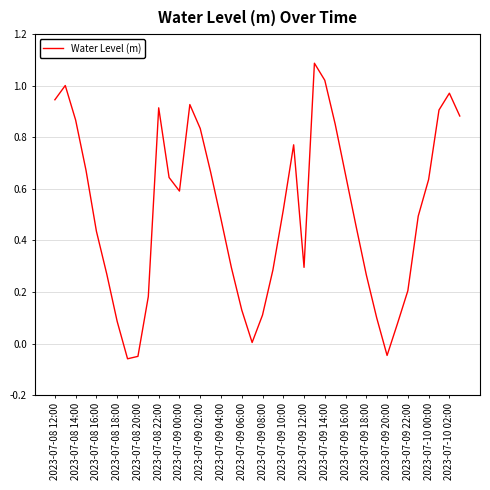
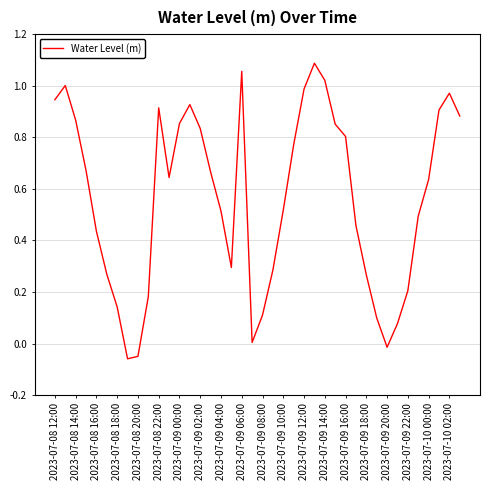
2023-07-08 18:00: 0.09 -> 0.14
2023-07-09 00:00: 0.59 -> 0.85
2023-07-09 04:00: 0.48 -> 0.51
2023-07-09 06:00: 0.13 -> 1.06
2023-07-09 12:00: 0.30 -> 0.99
2023-07-09 16:00: 0.65 -> 0.80
2023-07-09 20:00: -0.05 -> -0.01
